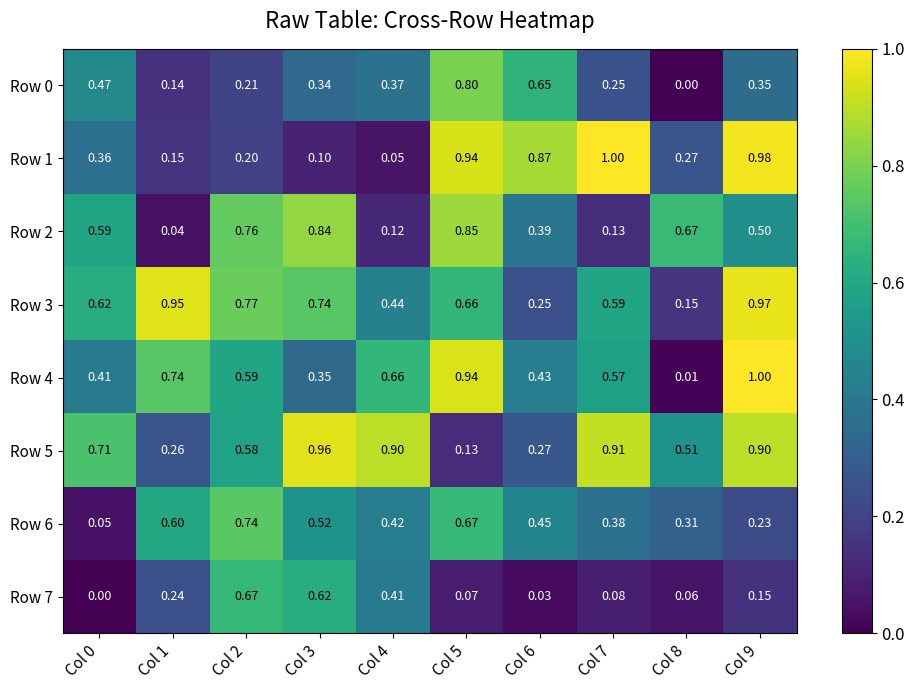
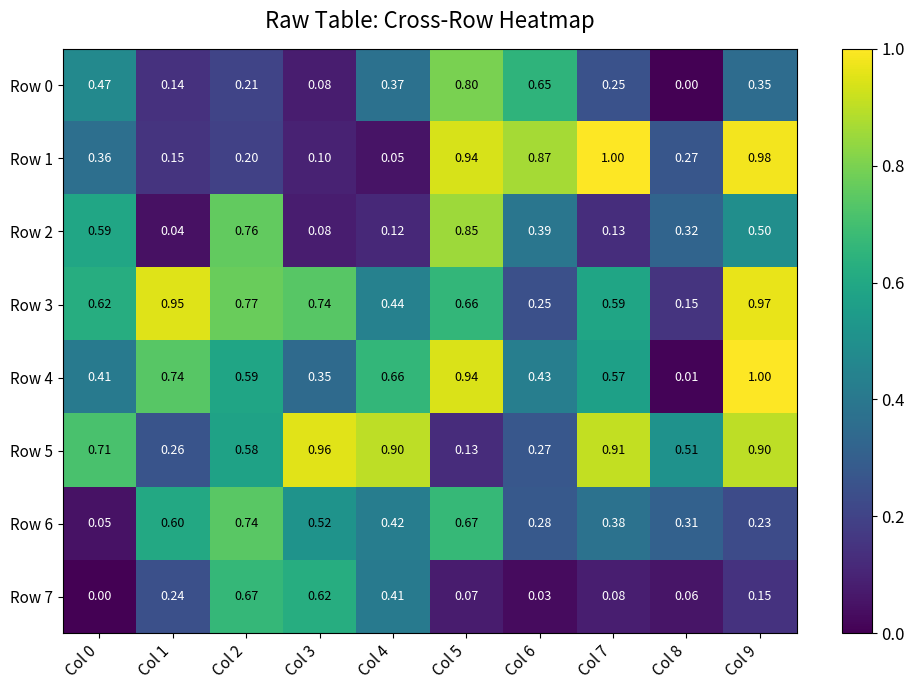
Row 0, Col 3: 0.34 -> 0.08
Row 2, Col 3: 0.84 -> 0.08
Row 2, Col 8: 0.67 -> 0.32
Row 6, Col 6: 0.45 -> 0.28
